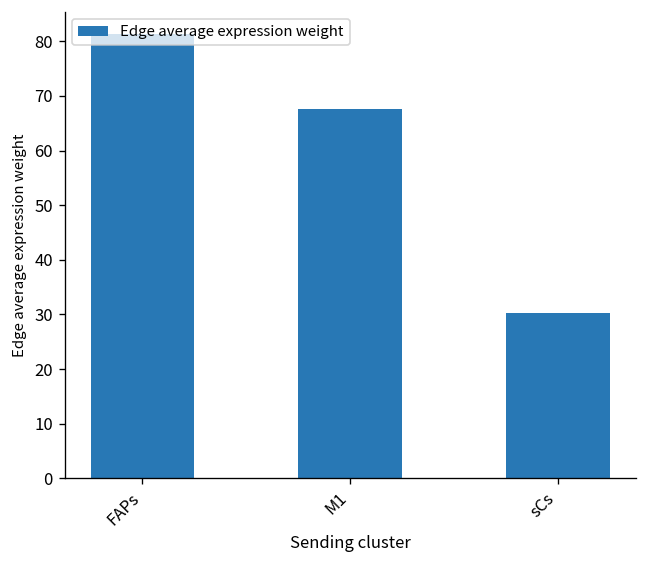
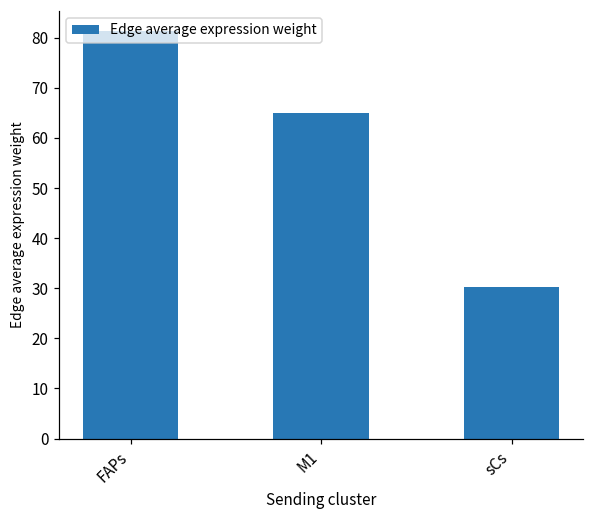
M1: 68 -> 65
